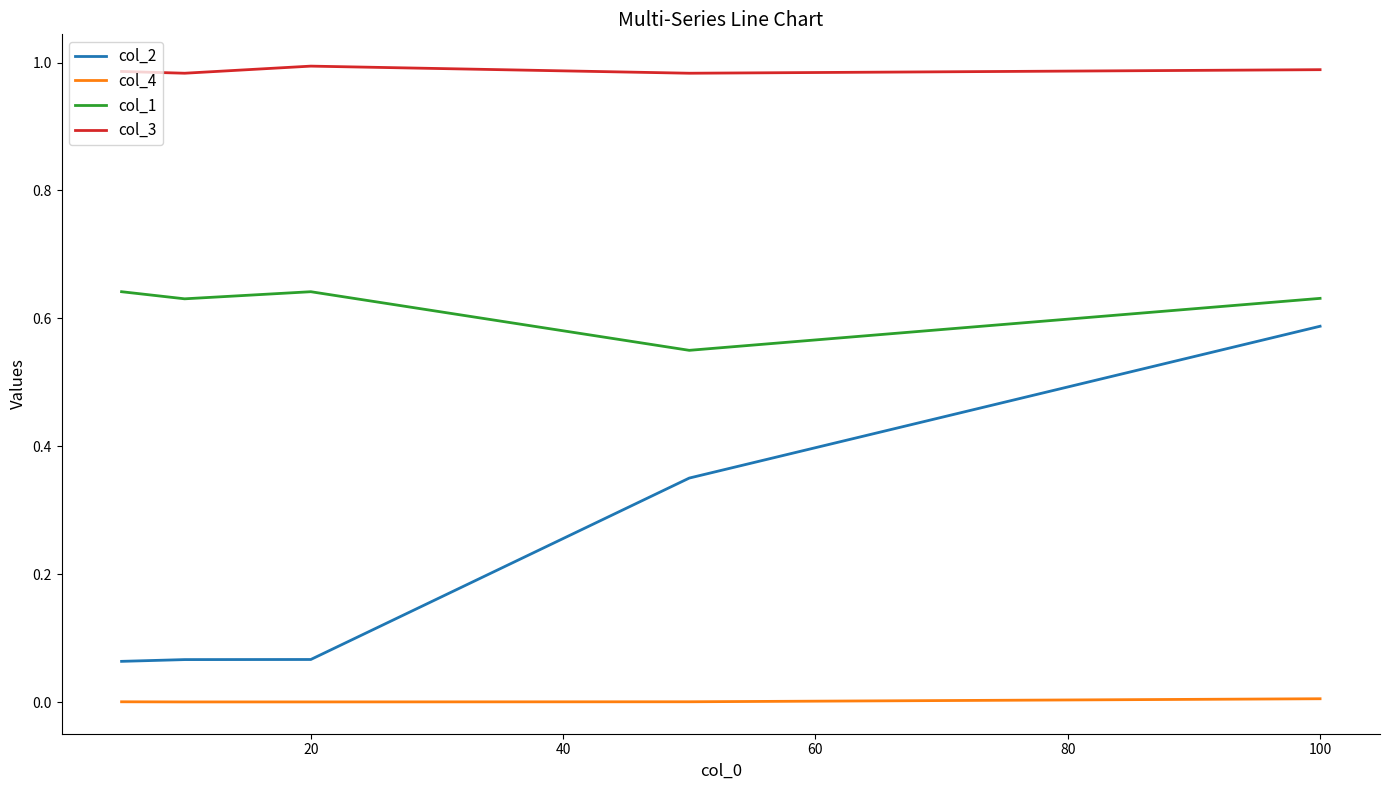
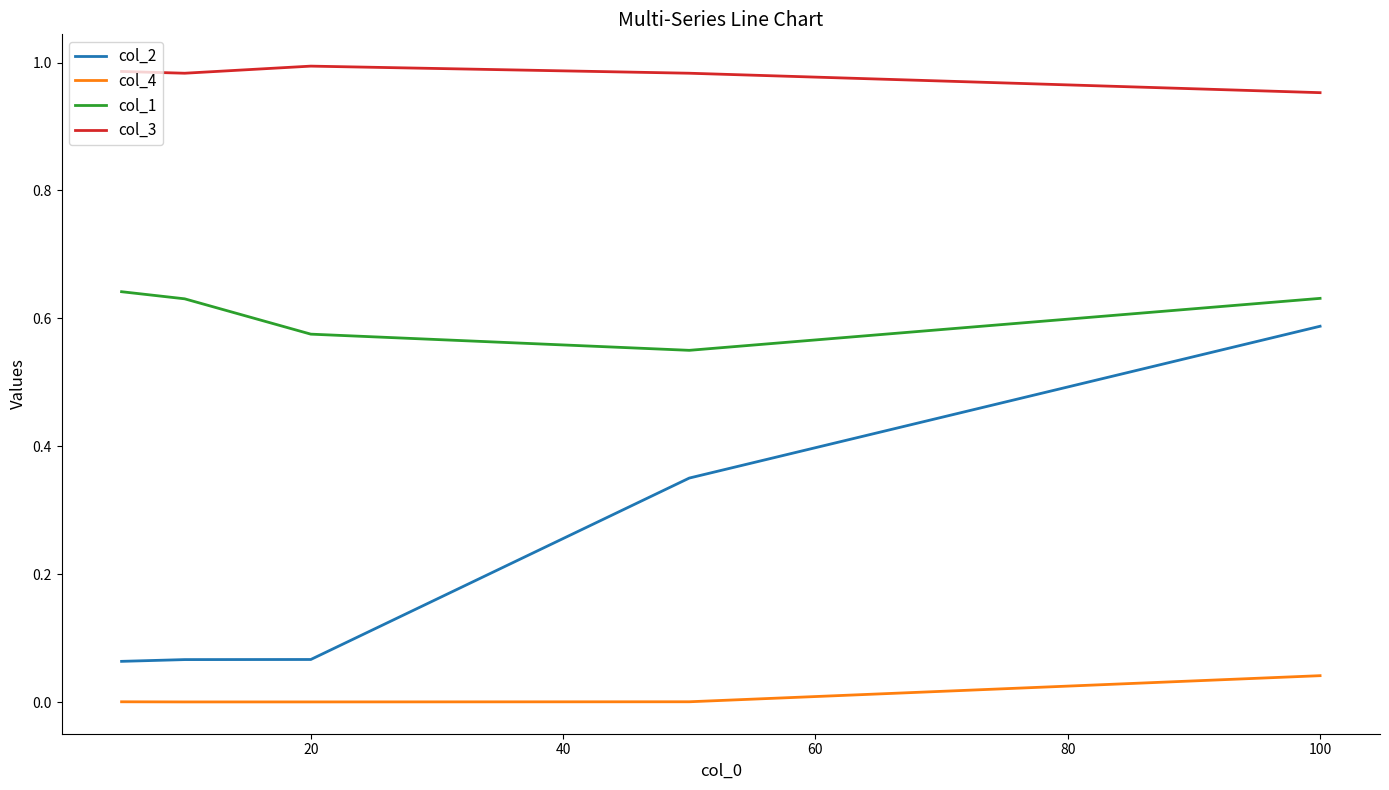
col_1, 20: 0.64 -> 0.58
col_4, 100: 0.01 -> 0.04
col_3, 100: 0.99 -> 0.95
